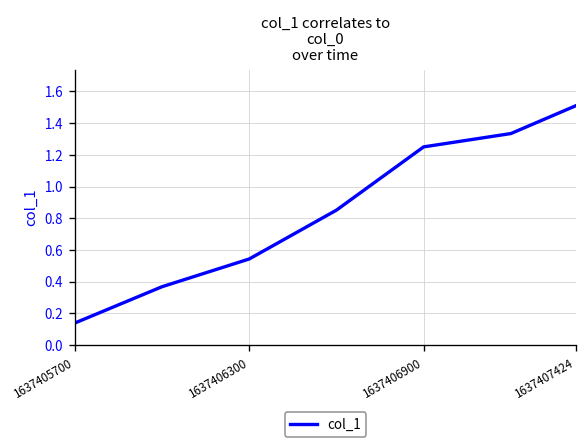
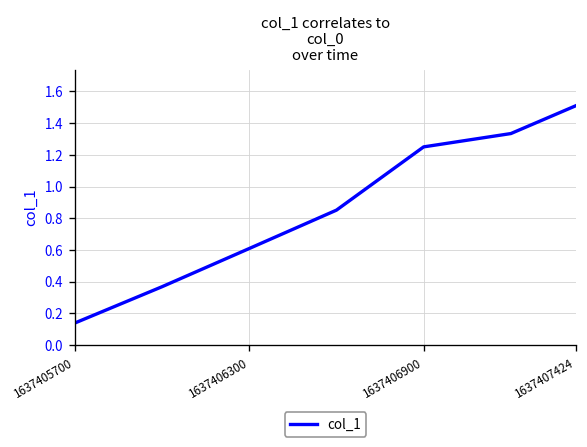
1637406300: 0.54 -> 0.61
